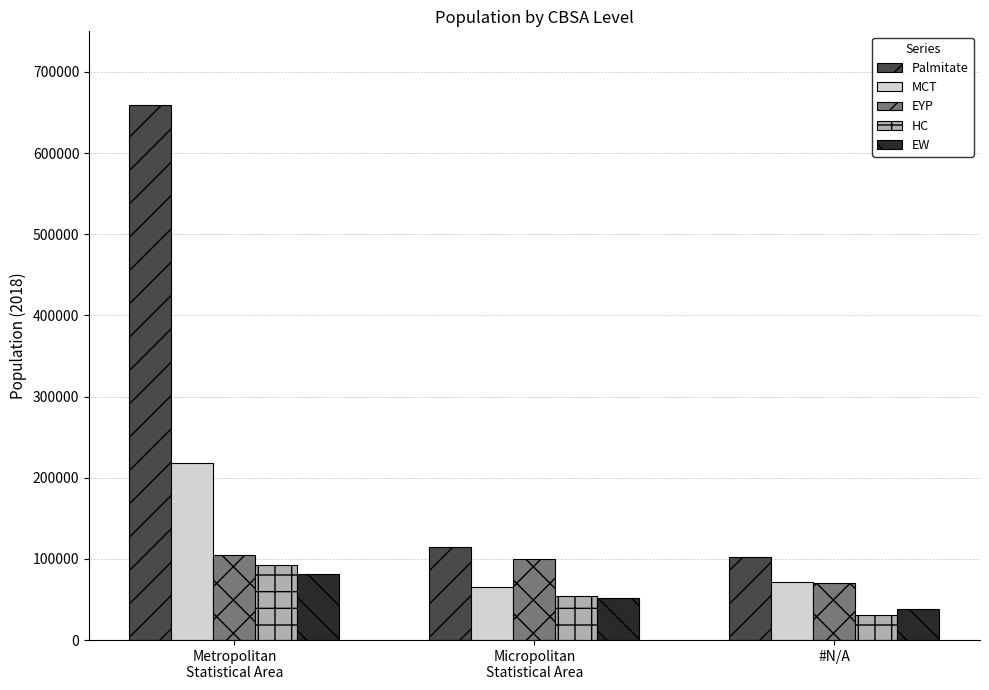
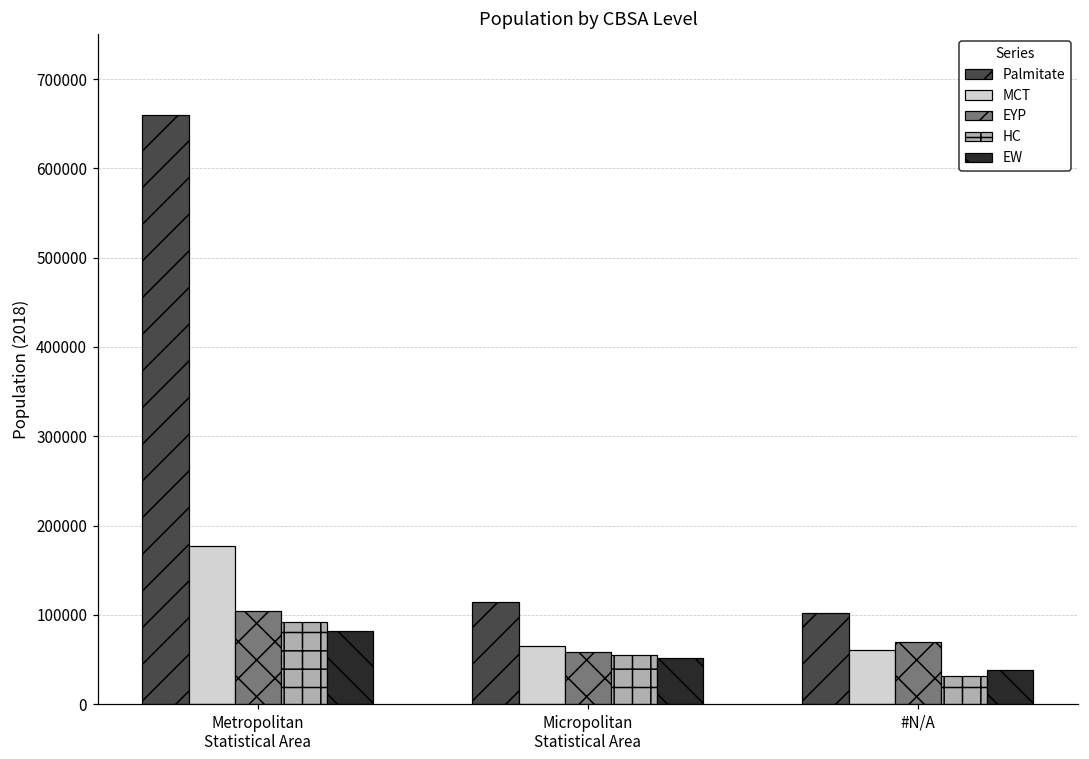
MCT, Metropolitan Statistical Area: 220000 -> 180000
EYP, Micropolitan Statistical Area: 100000 -> 60000
MCT, #N/A: 70000 -> 60000
